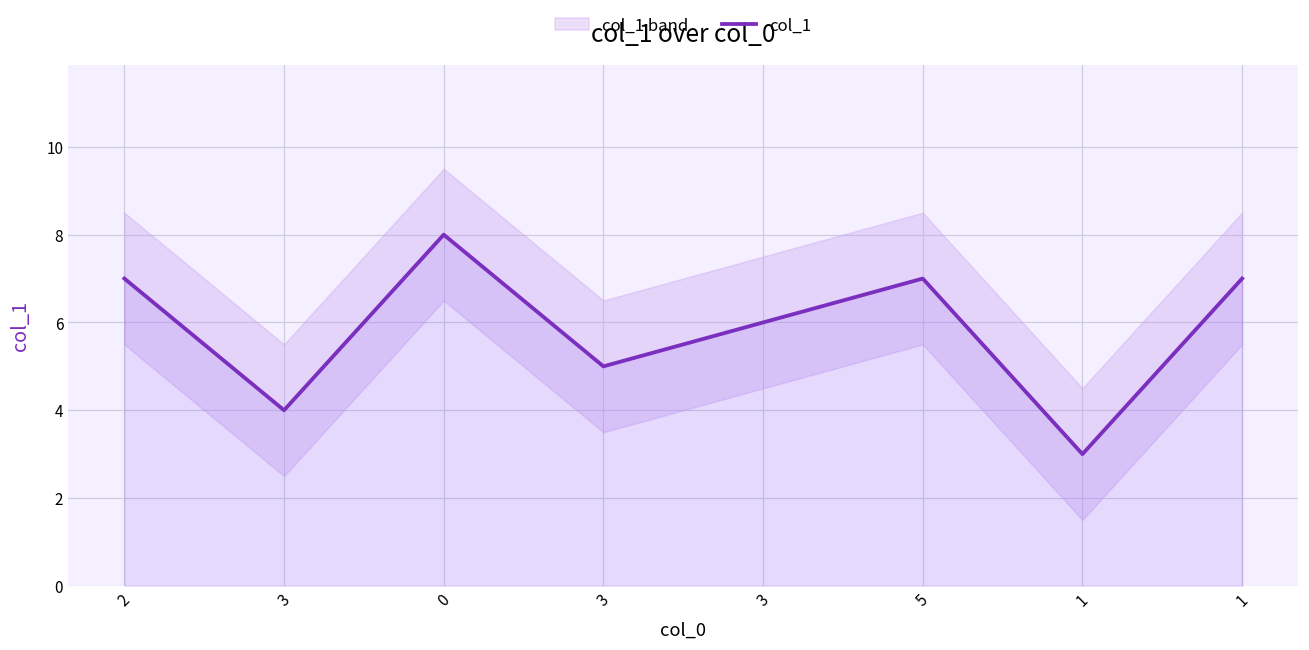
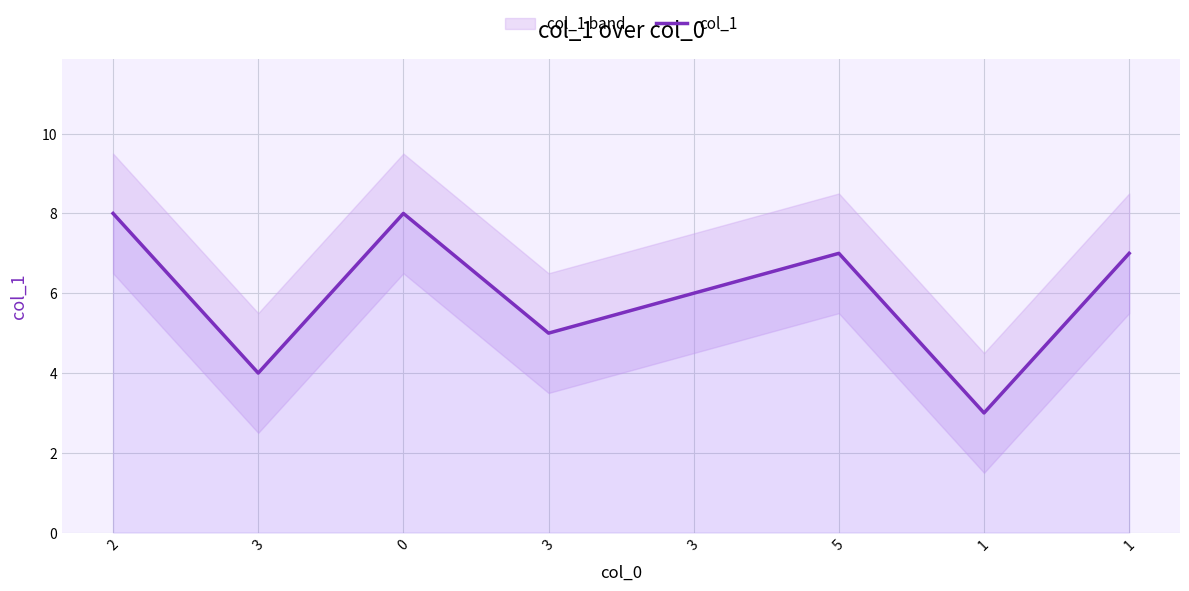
col_1, 2: 7 -> 8
